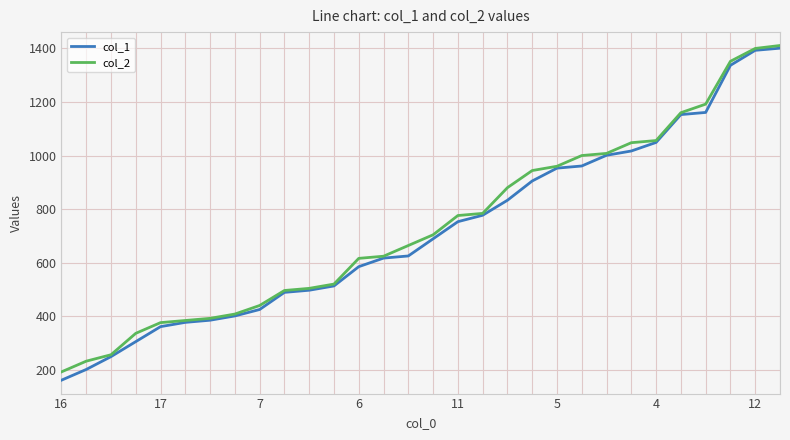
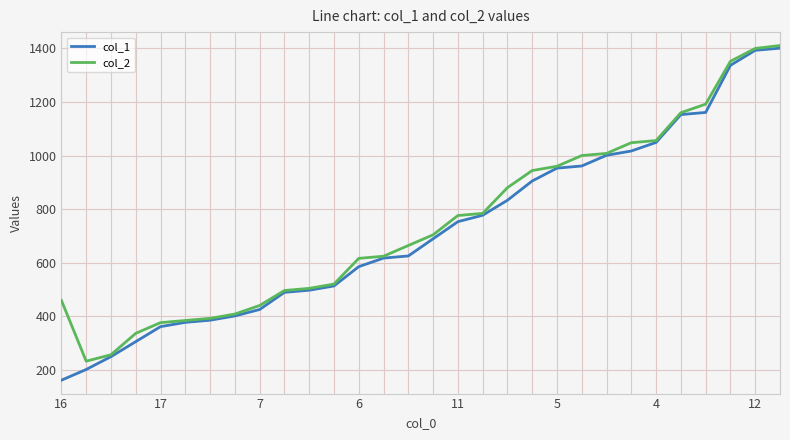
col_2, 16: 190 -> 460
